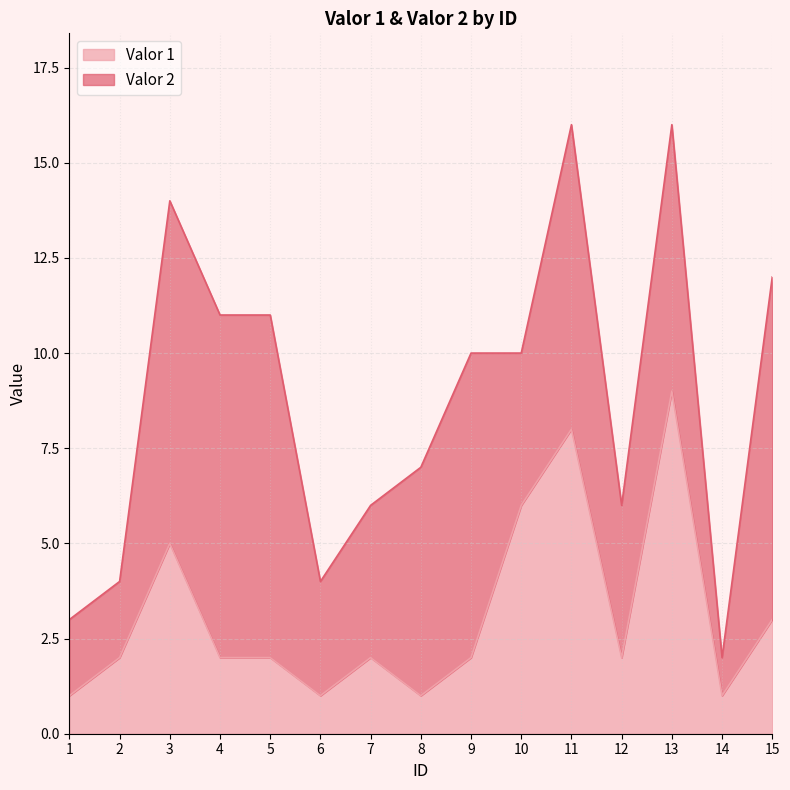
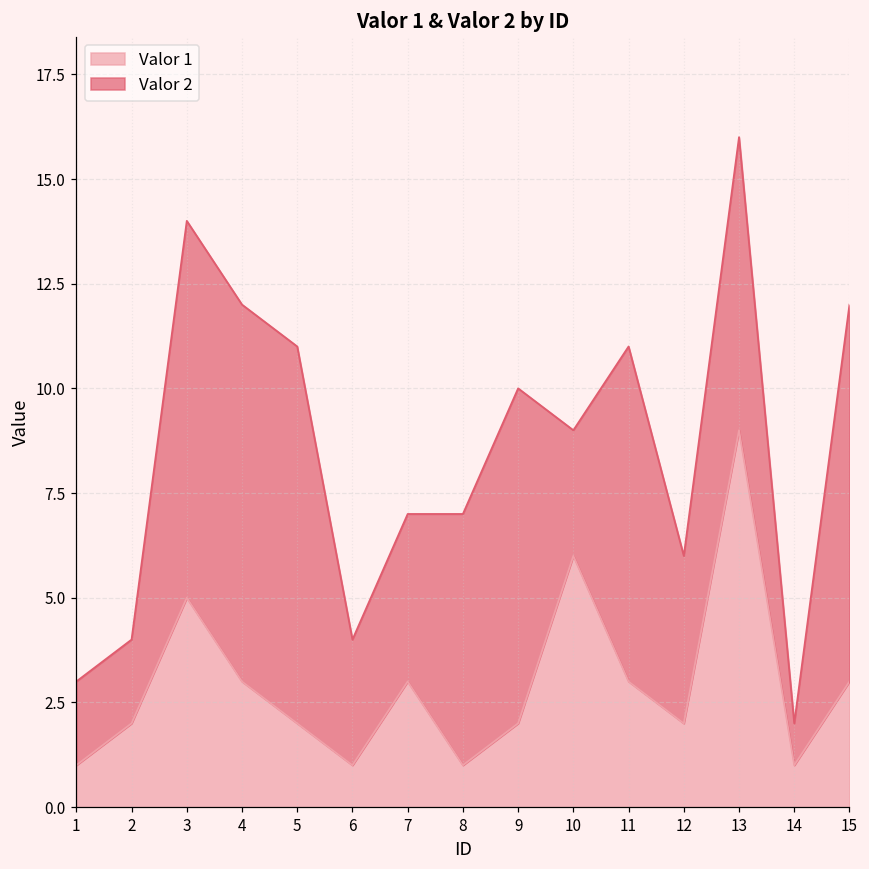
Valor 1, 4: 2 -> 3
Valor 1, 7: 2 -> 3
Valor 2, 10: 4 -> 3
Valor 1, 11: 8 -> 3
